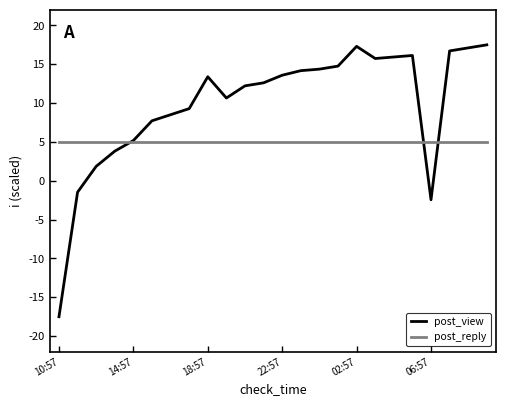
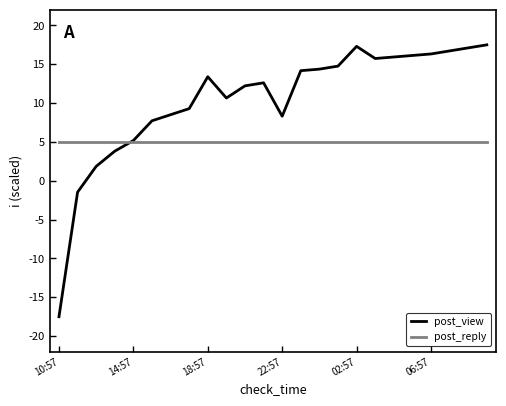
post_view, 22:57: 14 -> 8
post_view, 06:57: -2 -> 16
